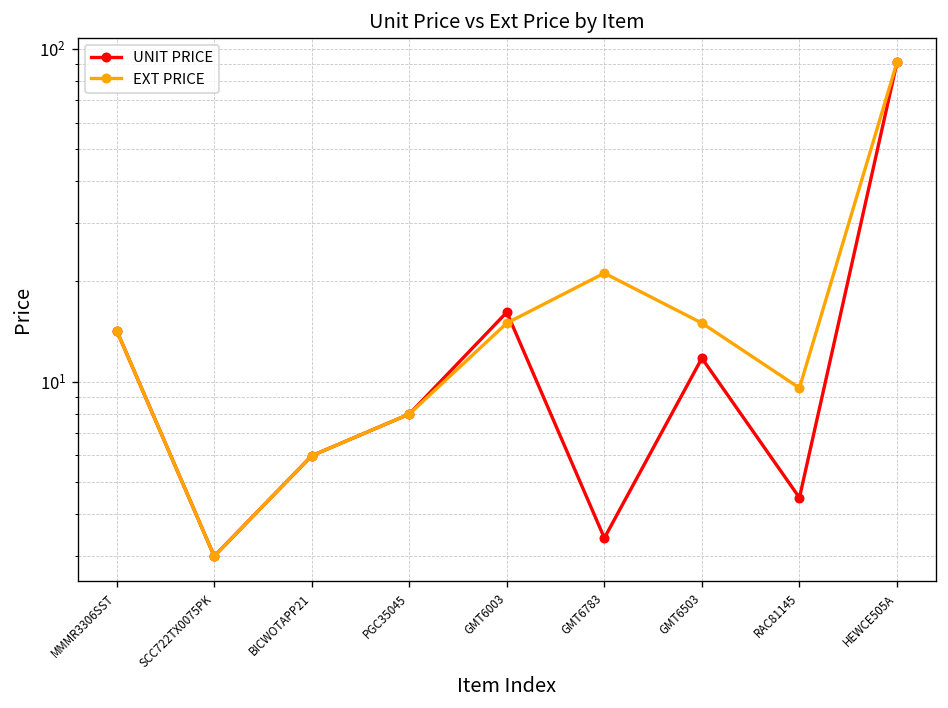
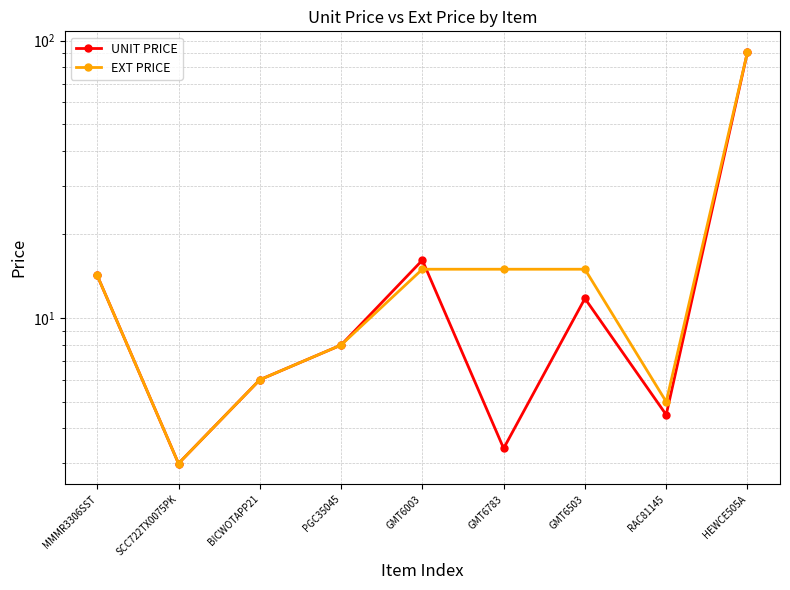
EXT PRICE, GMT6783: 21 -> 15
EXT PRICE, RAC81145: 9.6 -> 5.0
